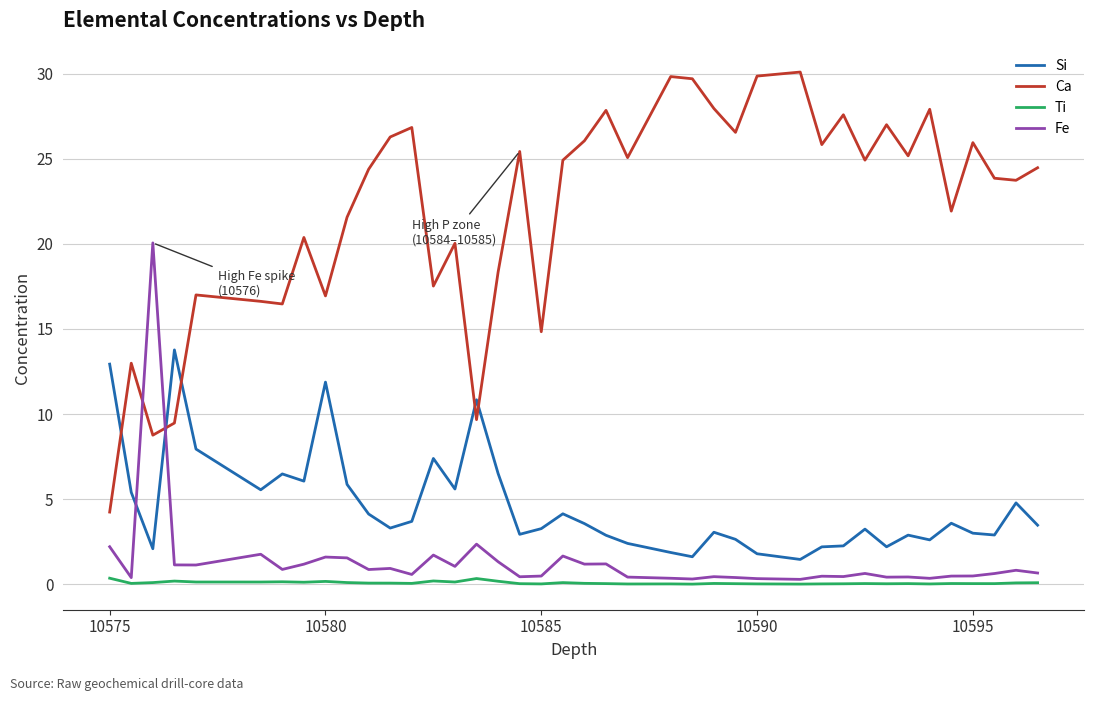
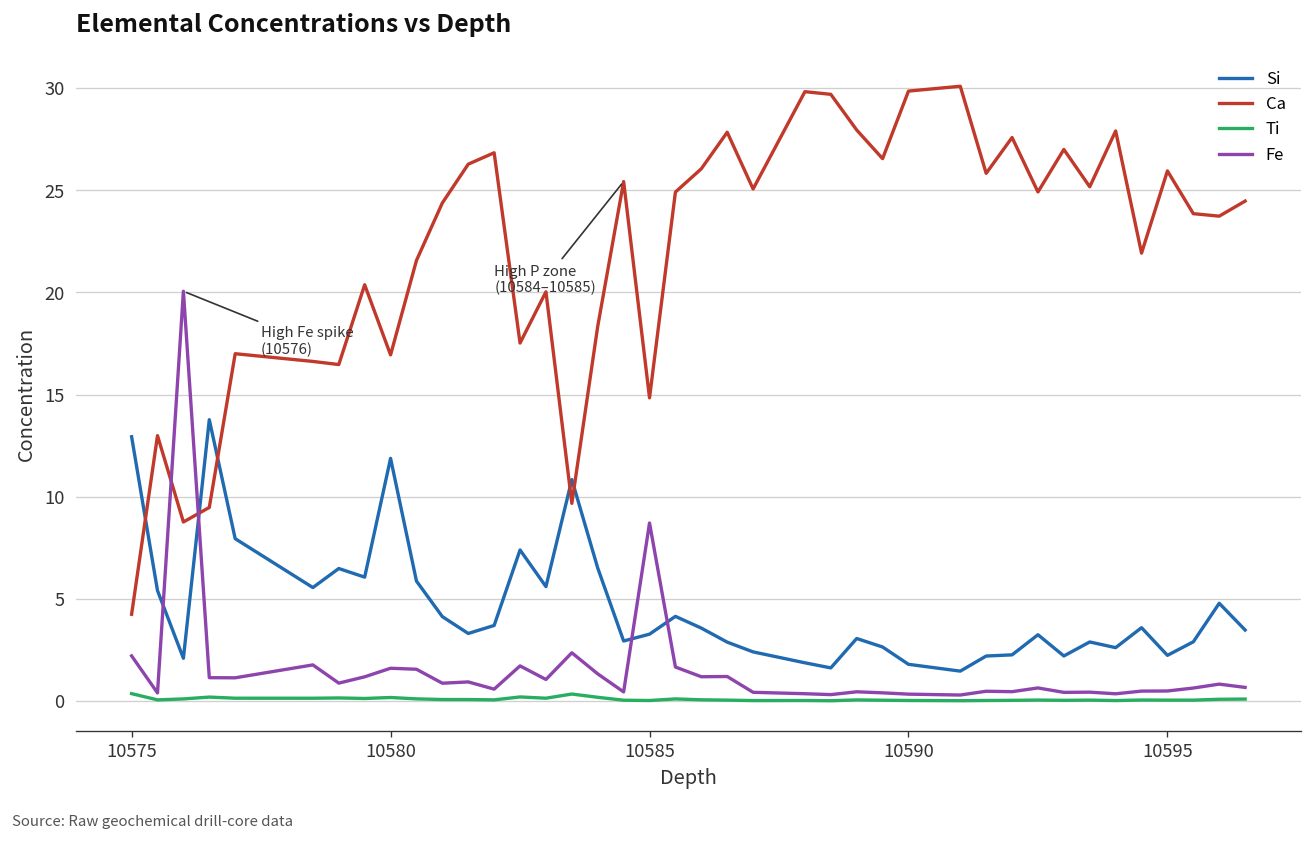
Fe, 10585: 0.5 -> 8.7
Si, 10595: 3.0 -> 2.2
